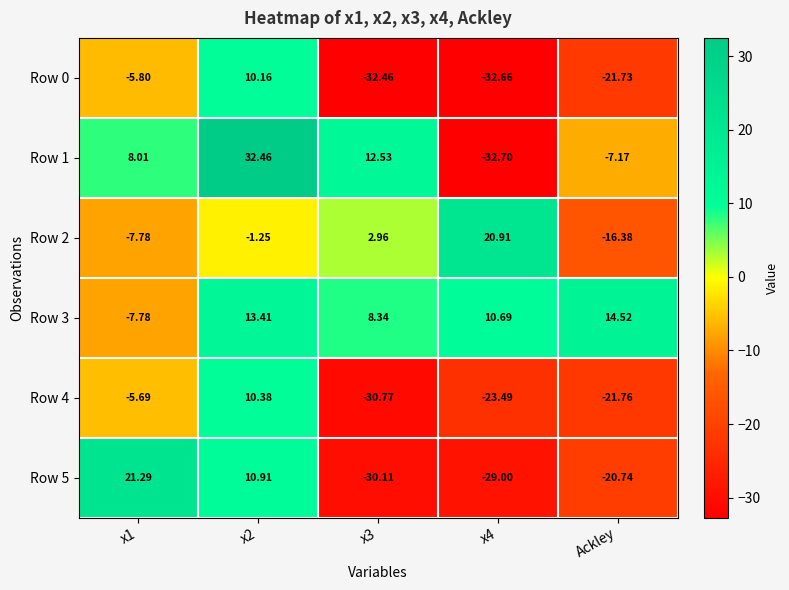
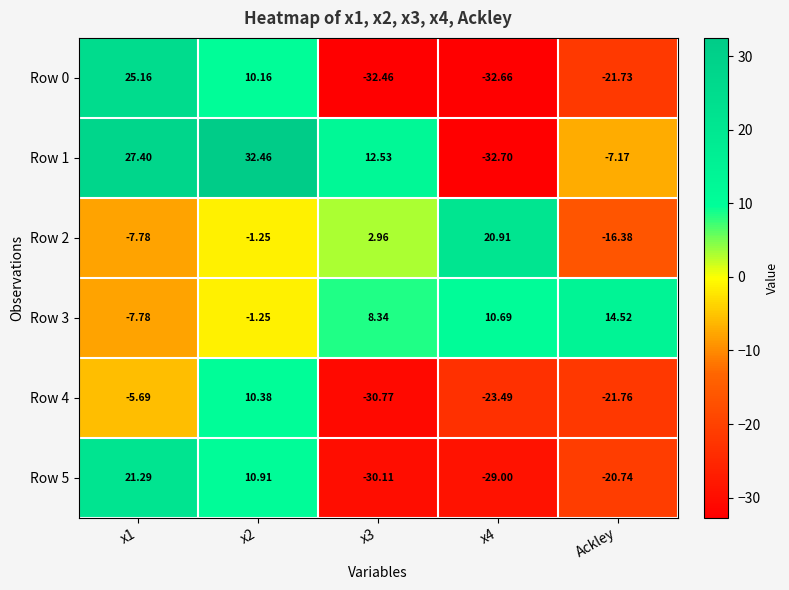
Row 0, x1: -5.80 -> 25.16
Row 1, x1: 8.01 -> 27.40
Row 3, x2: 13.41 -> -1.25
